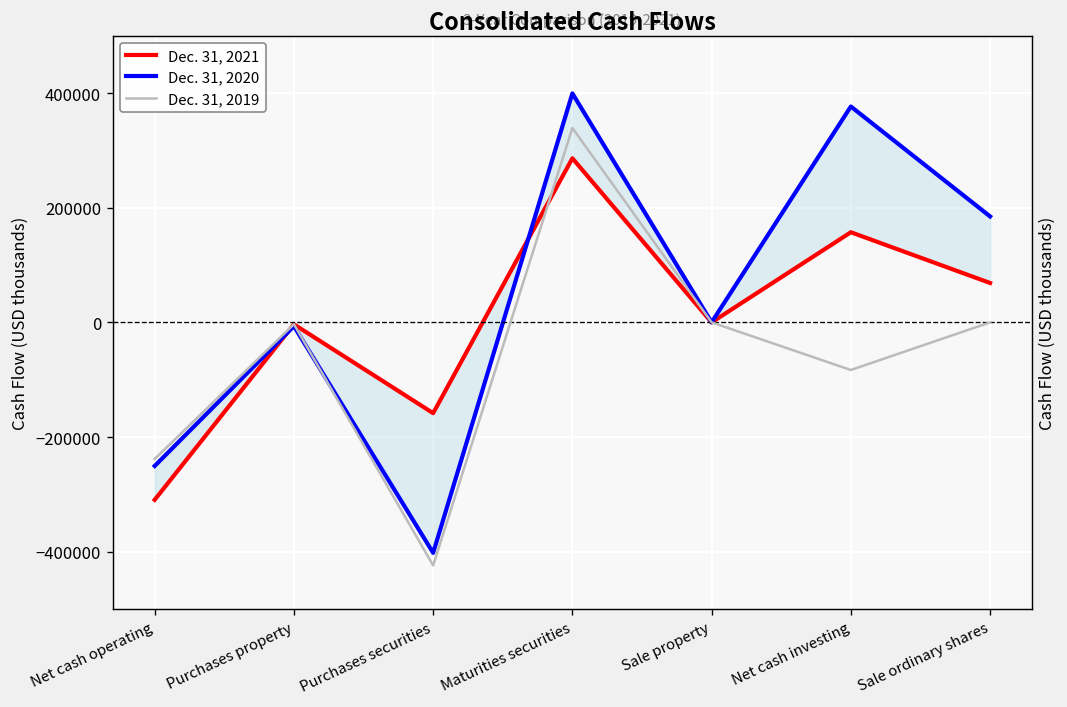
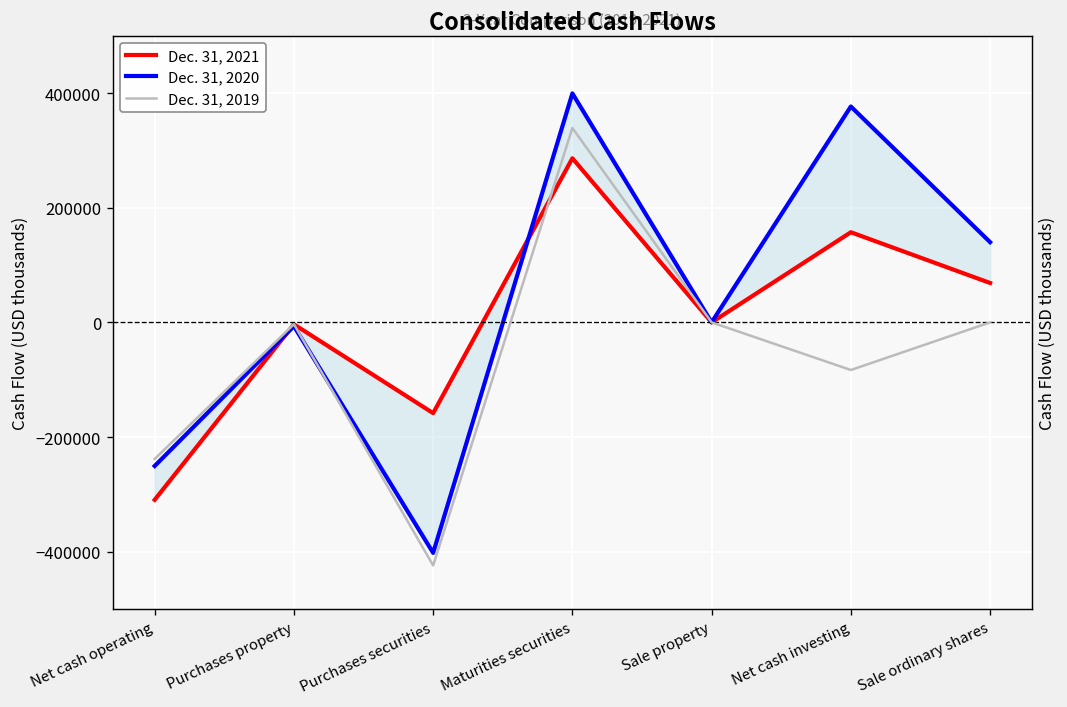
Dec. 31, 2020, Sale ordinary shares: 180000 -> 140000
